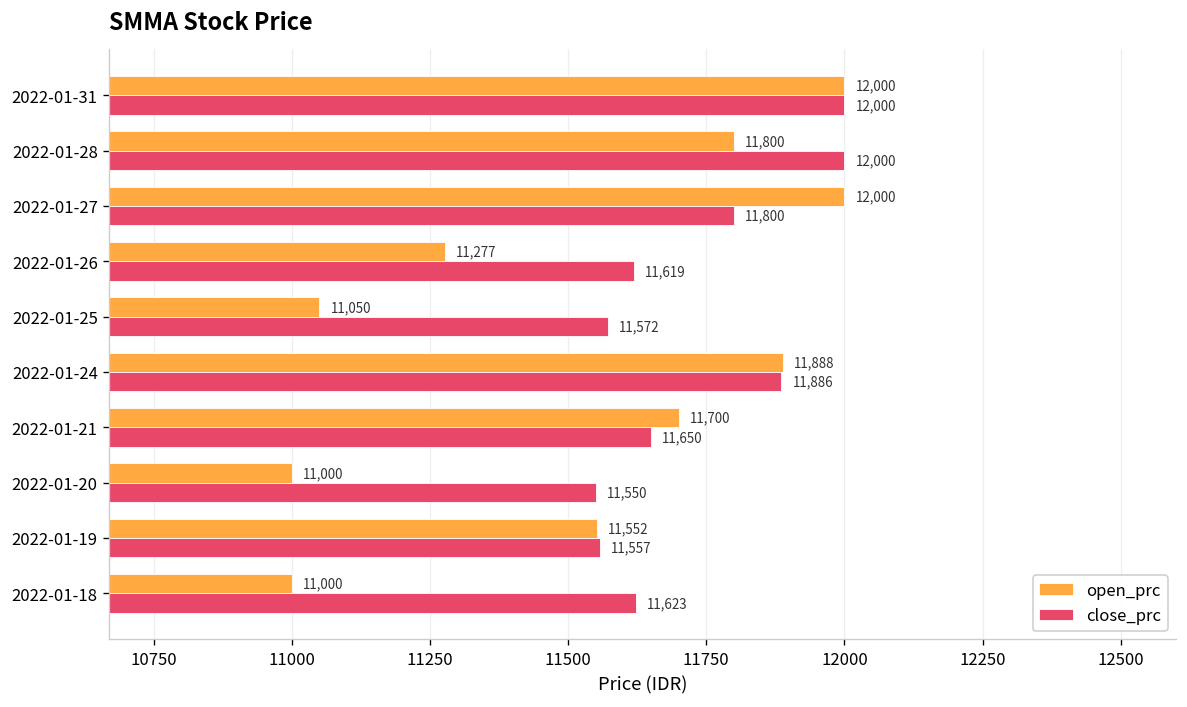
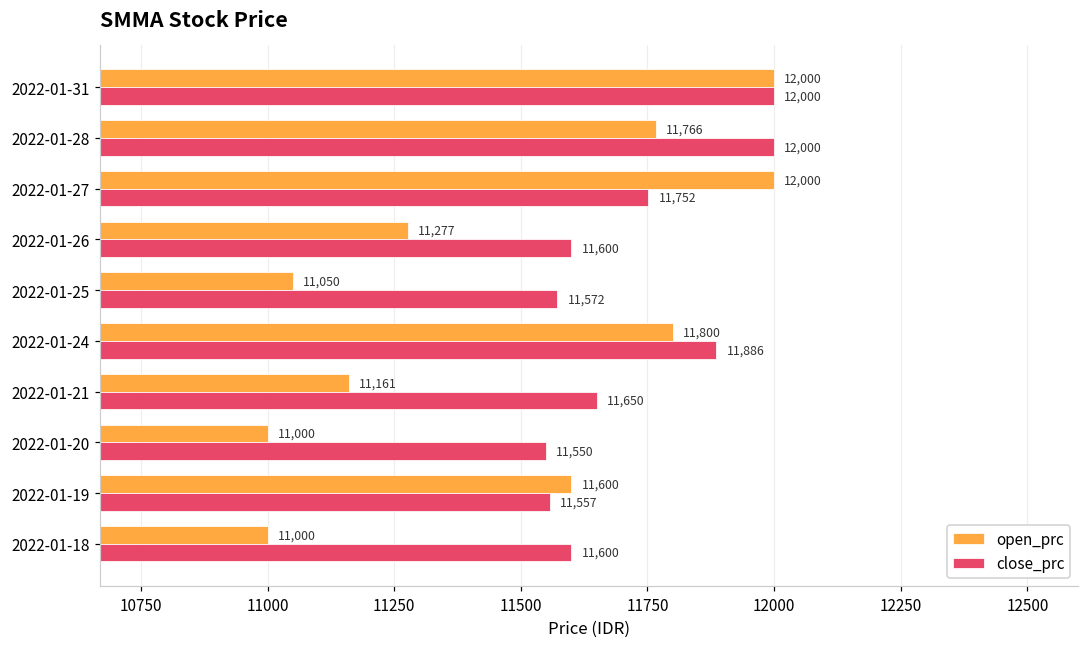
open_prc, 2022-01-28: 11,800 -> 11,766
close_prc, 2022-01-27: 11,800 -> 11,752
close_prc, 2022-01-26: 11,619 -> 11,600
open_prc, 2022-01-24: 11,888 -> 11,800
open_prc, 2022-01-21: 11,700 -> 11,161
open_prc, 2022-01-19: 11,552 -> 11,600
close_prc, 2022-01-18: 11,623 -> 11,600
